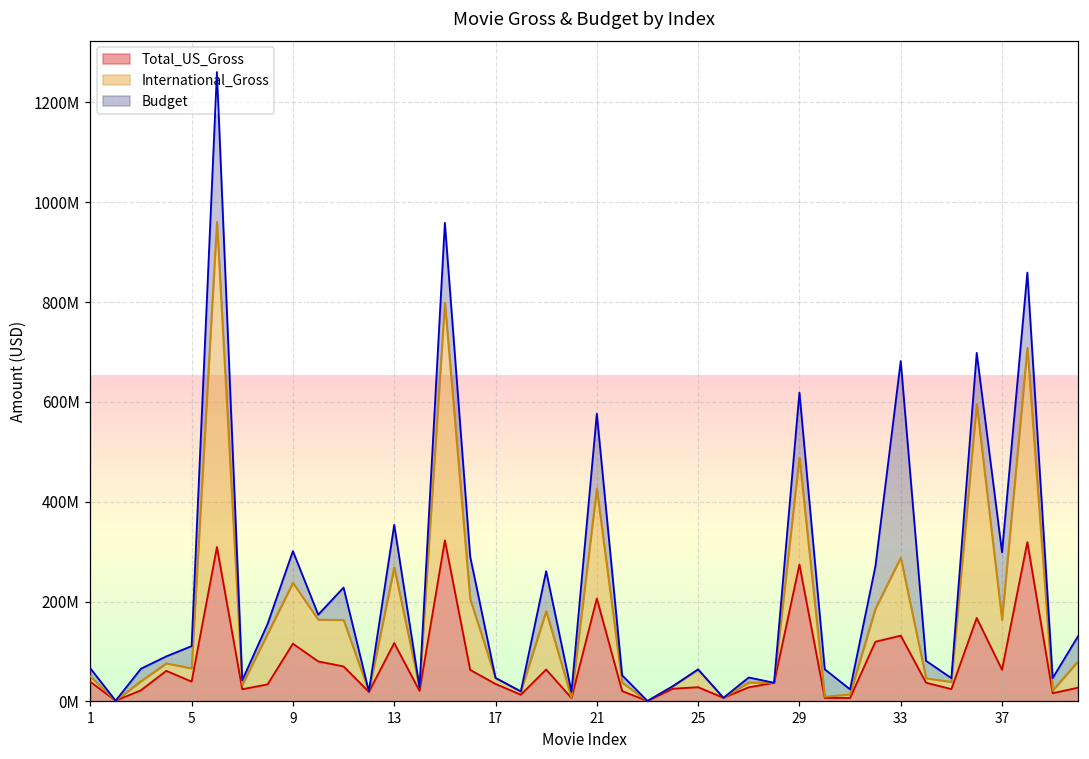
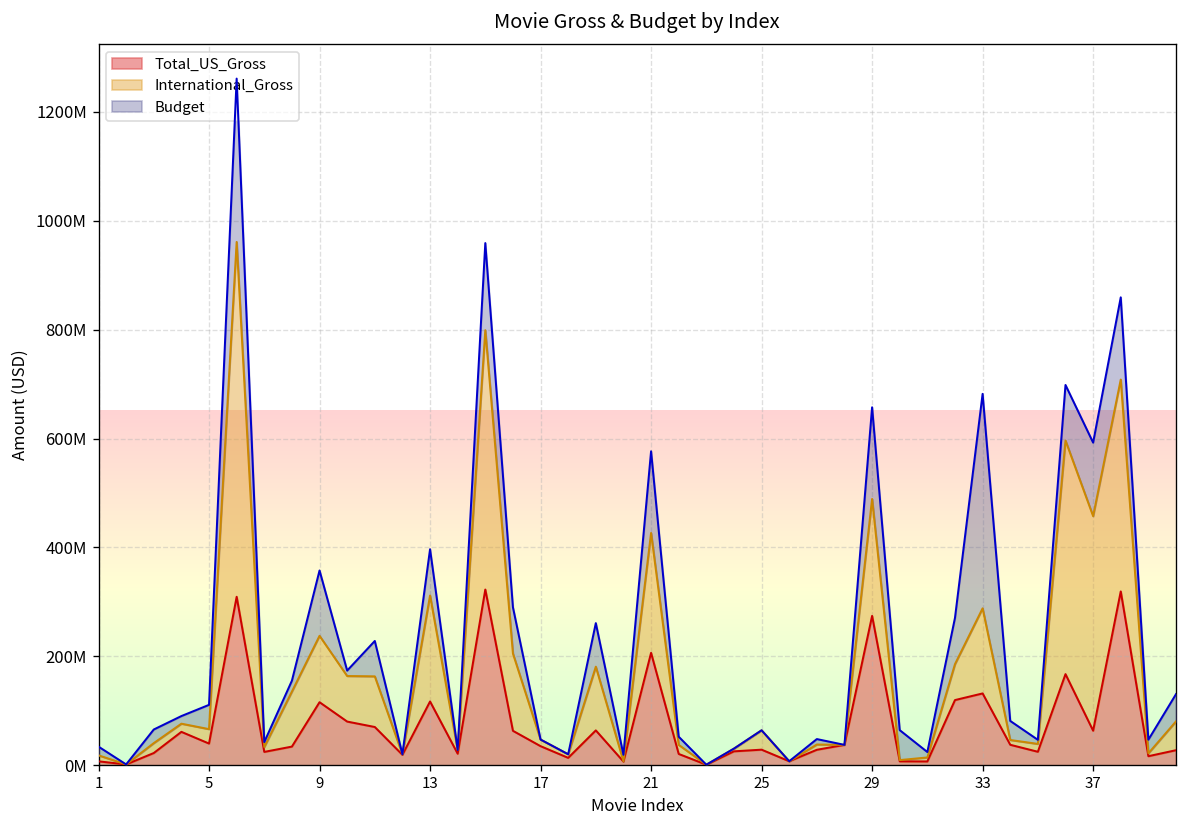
Total_US_Gross, 1: 40000000 -> 10000000
Budget, 9: 60000000 -> 120000000
International_Gross, 13: 150000000 -> 190000000
Budget, 29: 130000000 -> 170000000
International_Gross, 37: 100000000 -> 390000000
